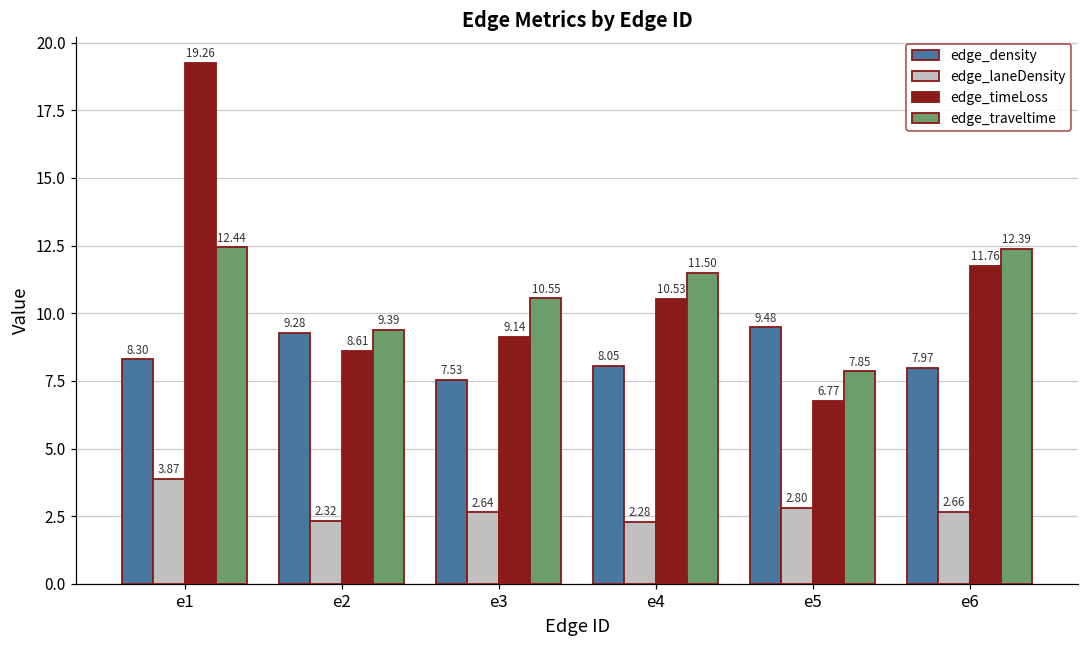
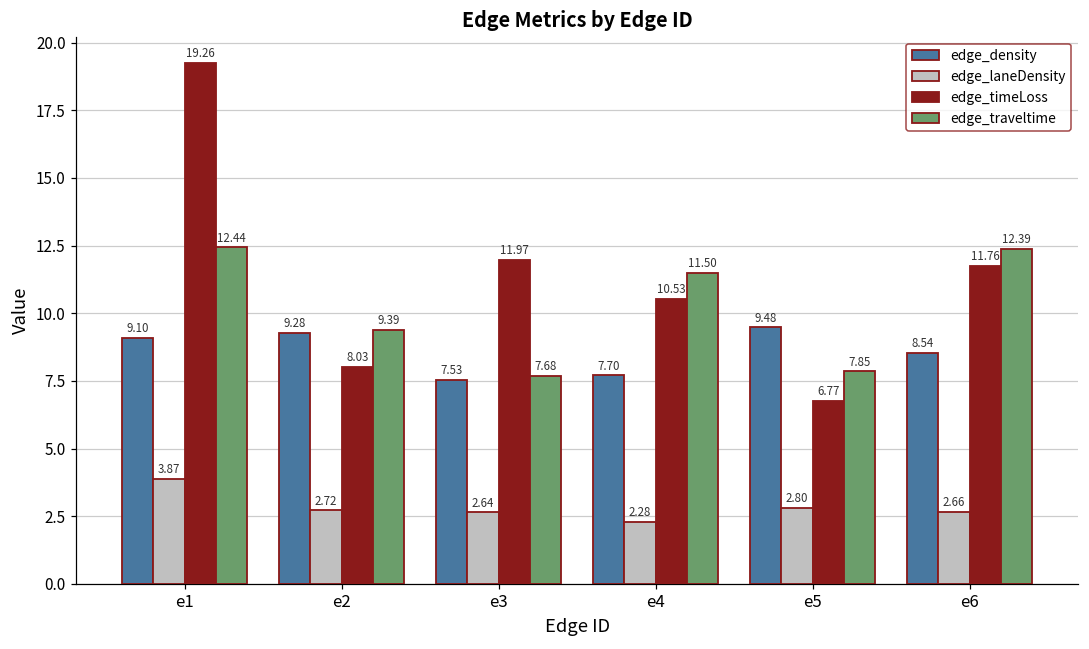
edge_density, e1: 8.30 -> 9.10
edge_laneDensity, e2: 2.32 -> 2.72
edge_timeLoss, e2: 8.61 -> 8.03
edge_timeLoss, e3: 9.14 -> 11.97
edge_traveltime, e3: 10.55 -> 7.68
edge_density, e4: 8.05 -> 7.70
edge_density, e6: 7.97 -> 8.54
